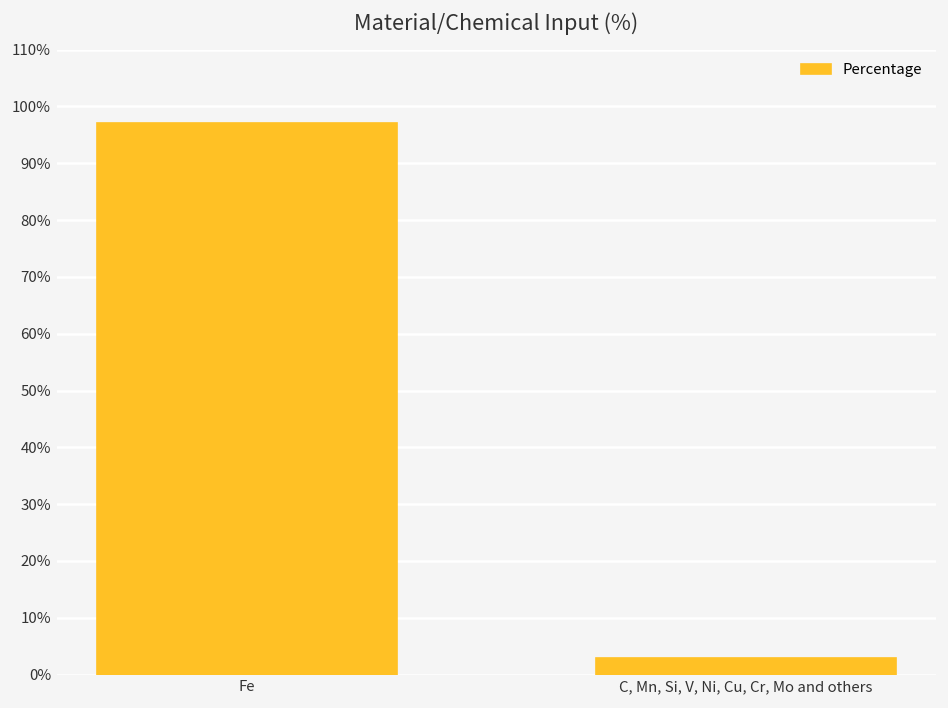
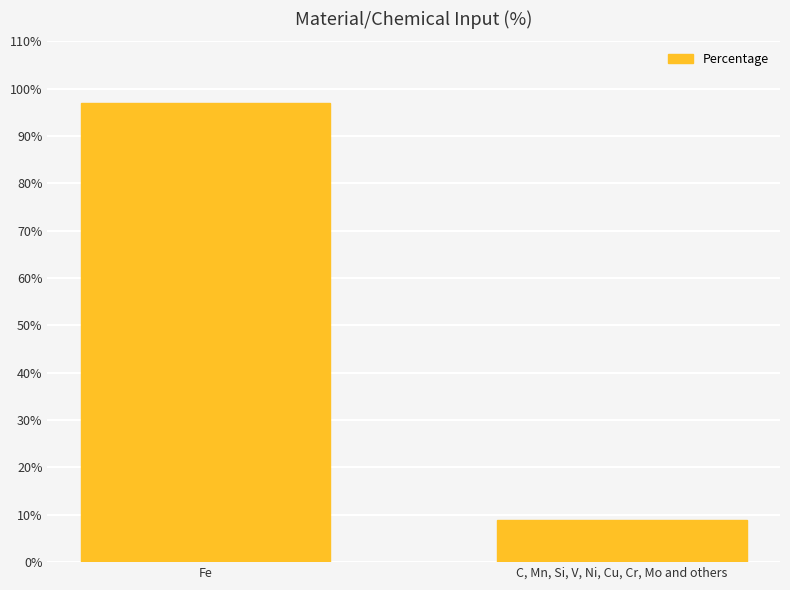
C, Mn, Si, V, Ni, Cu, Cr, Mo and others: 3% -> 9%
